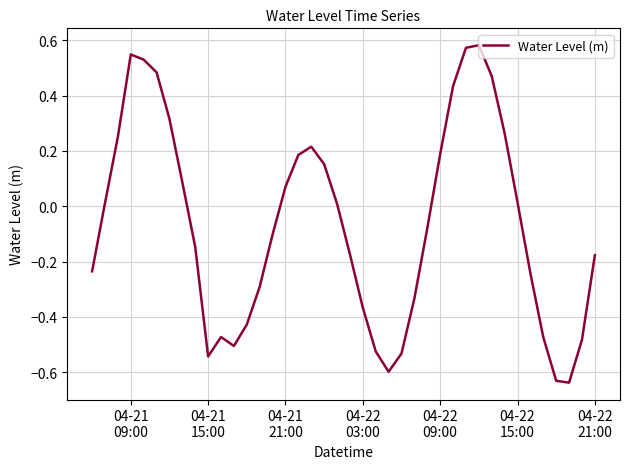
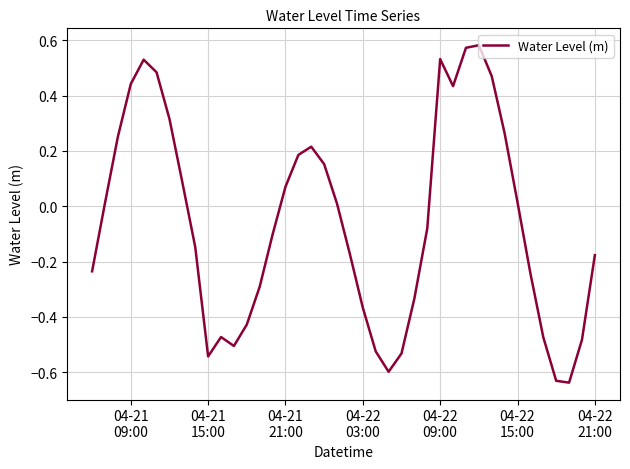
04-21 09:00: 0.55 -> 0.44
04-22 09:00: 0.19 -> 0.53
